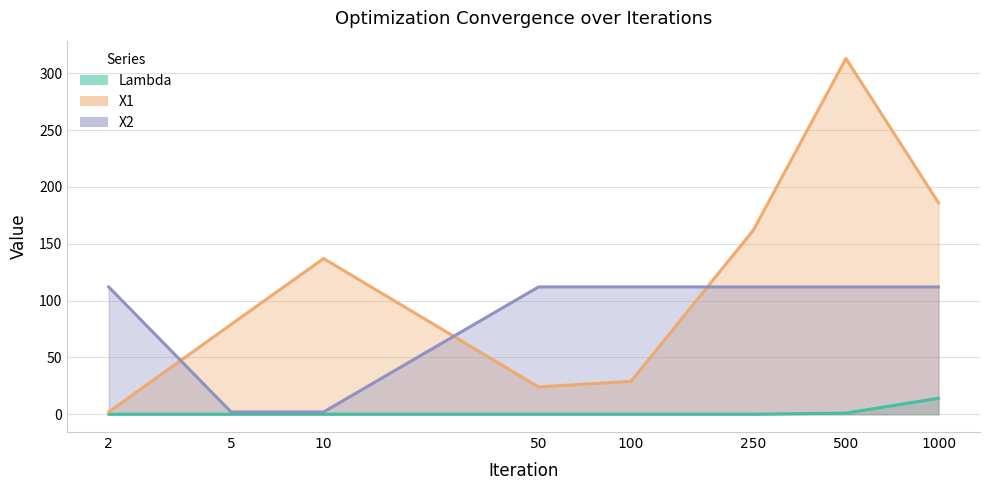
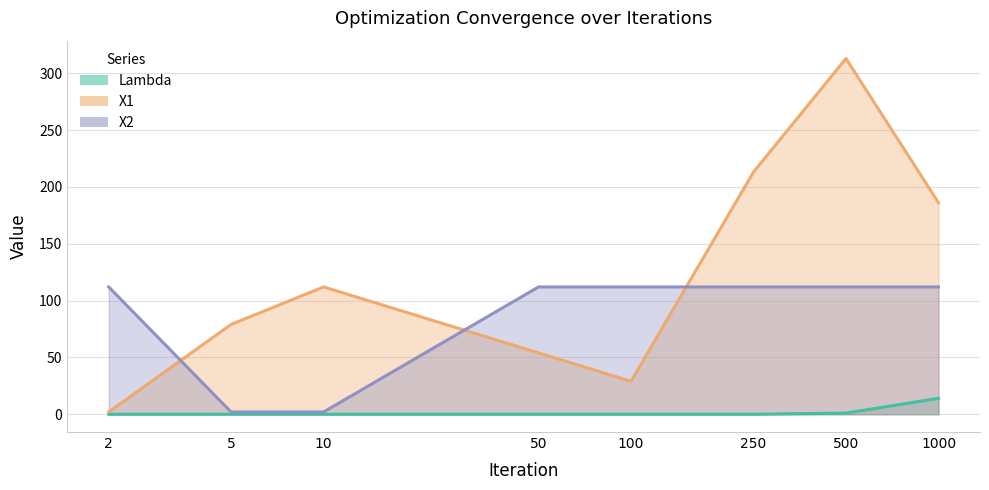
X1, 10: 137 -> 112
X1, 50: 24 -> 54
X1, 250: 162 -> 213
